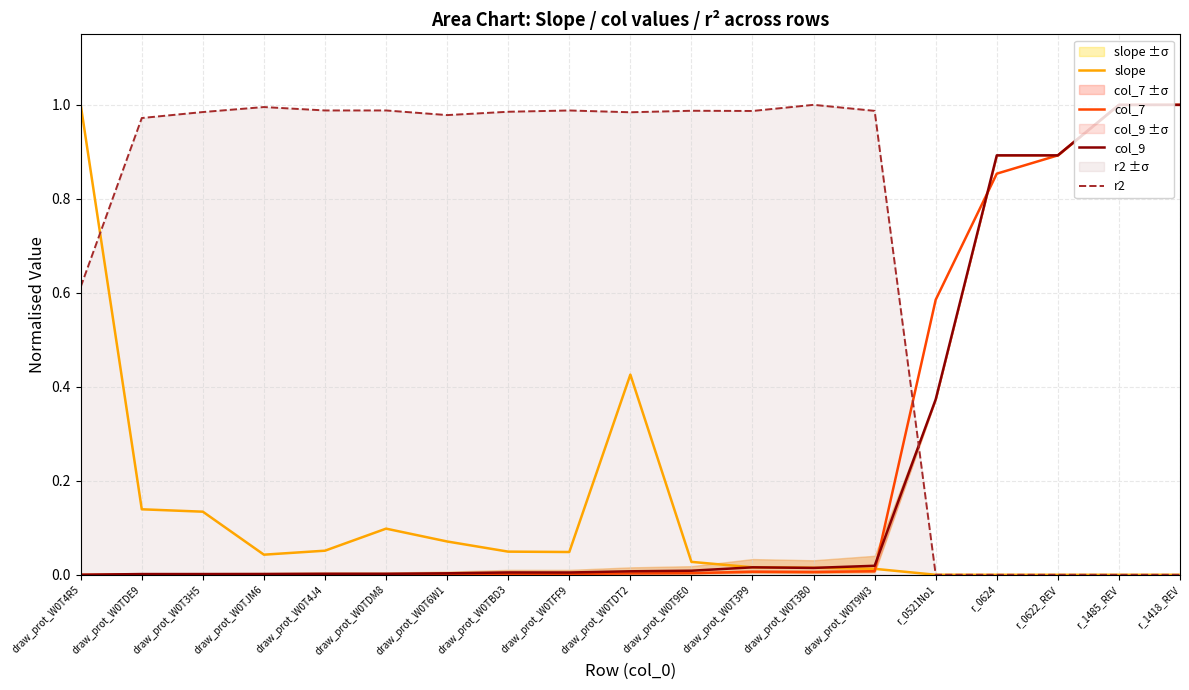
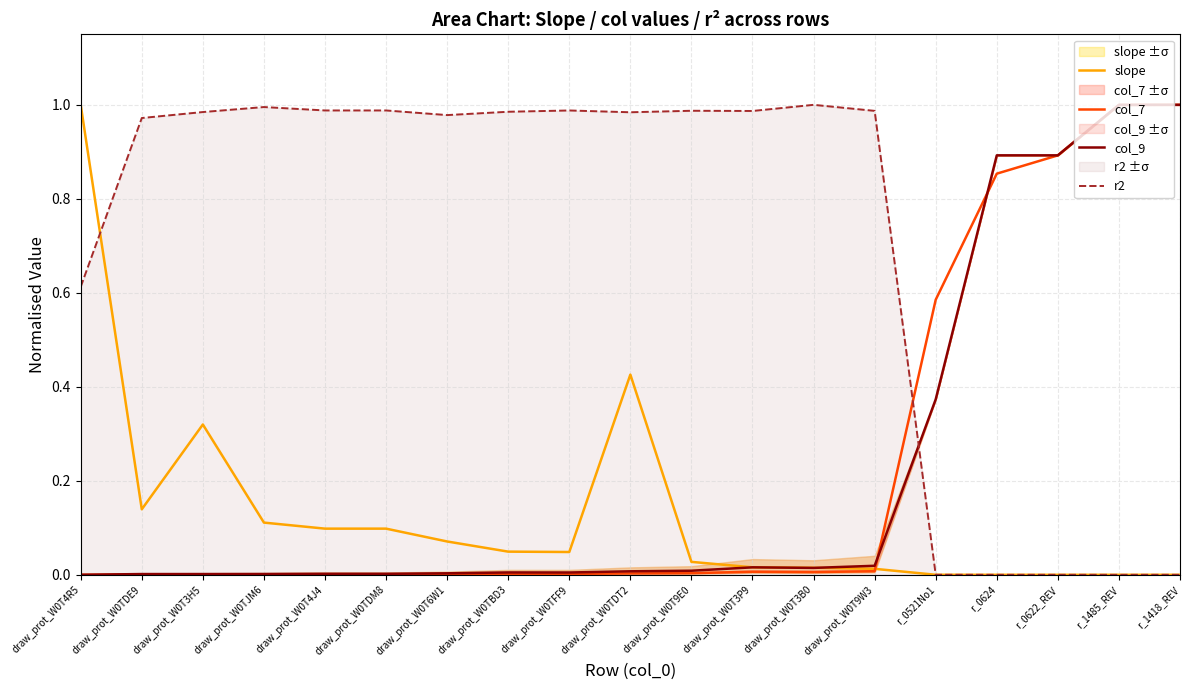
slope, draw_prot_W0T3H5: 0.13 -> 0.32
slope, draw_prot_W0TJM6: 0.04 -> 0.11
slope, draw_prot_W0T4J4: 0.05 -> 0.10
